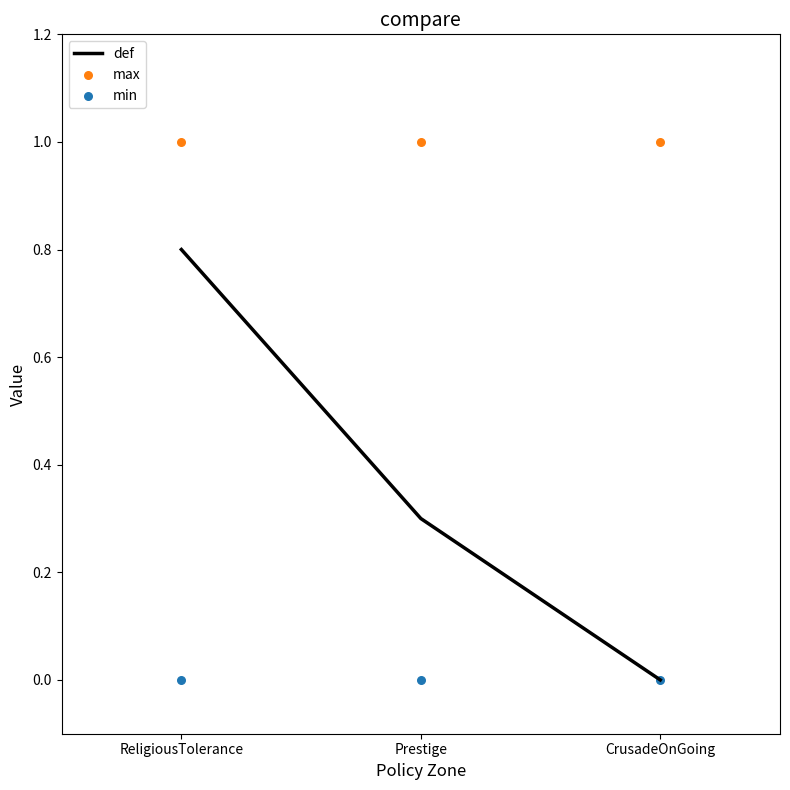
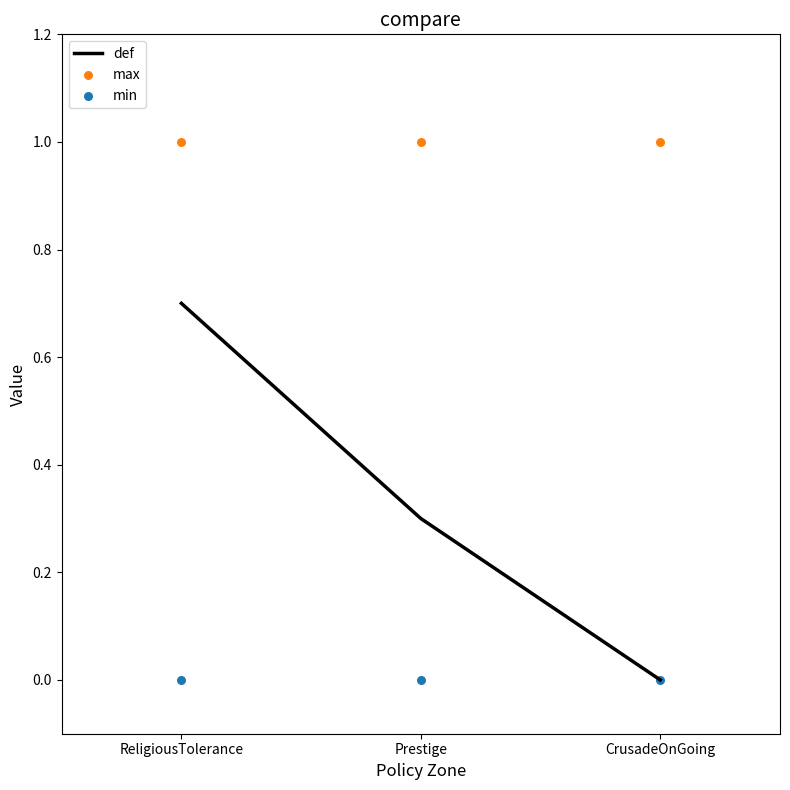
def, ReligiousTolerance: 0.8 -> 0.7
